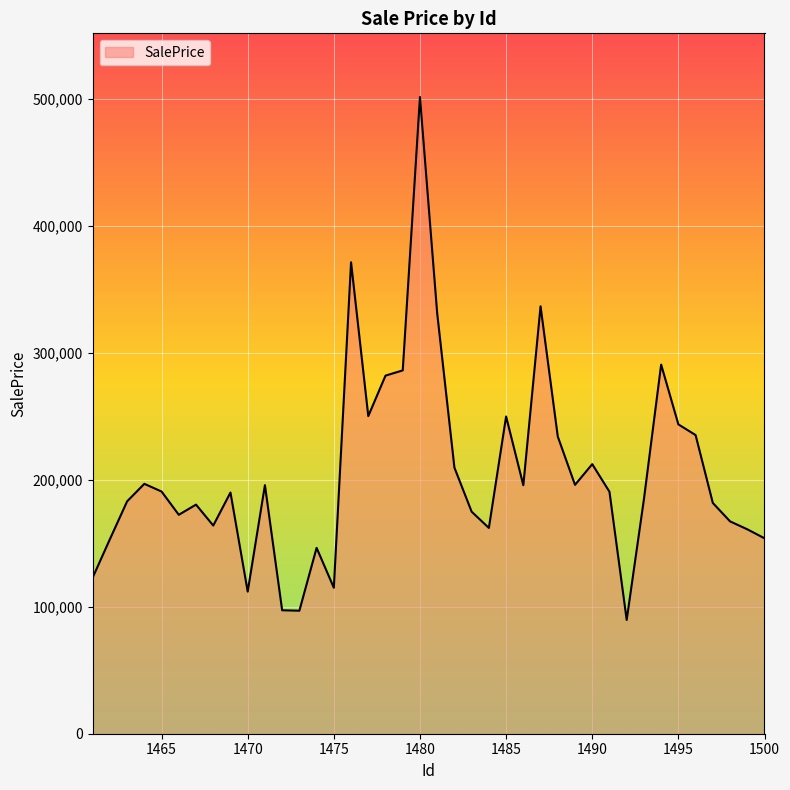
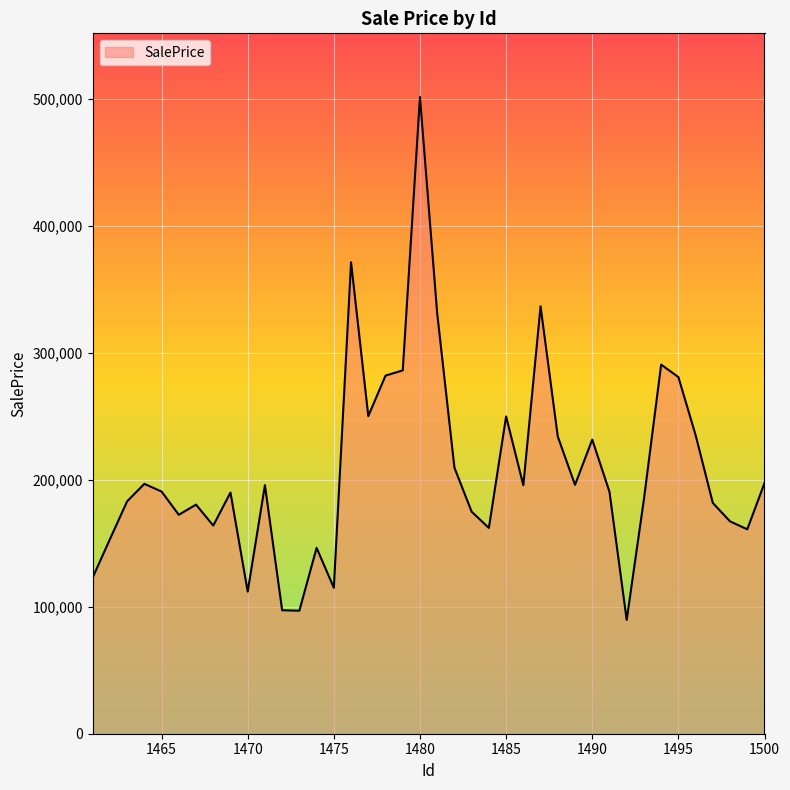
1490: 212,000 -> 232,000
1495: 244,000 -> 281,000
1500: 154,000 -> 197,000
